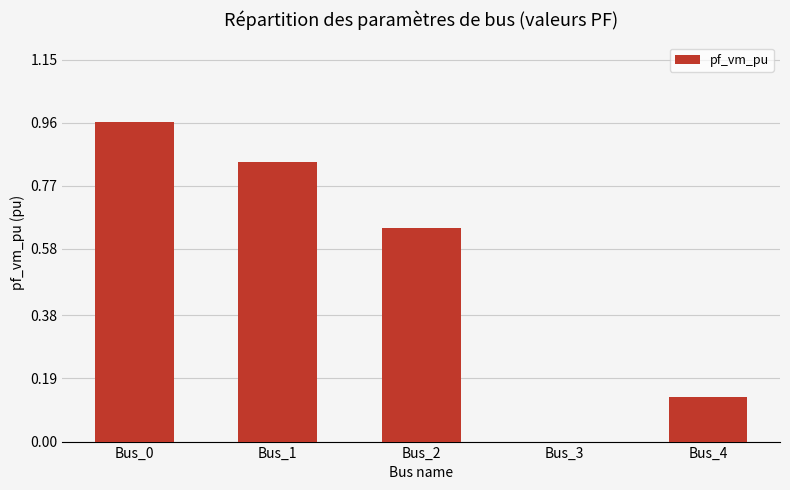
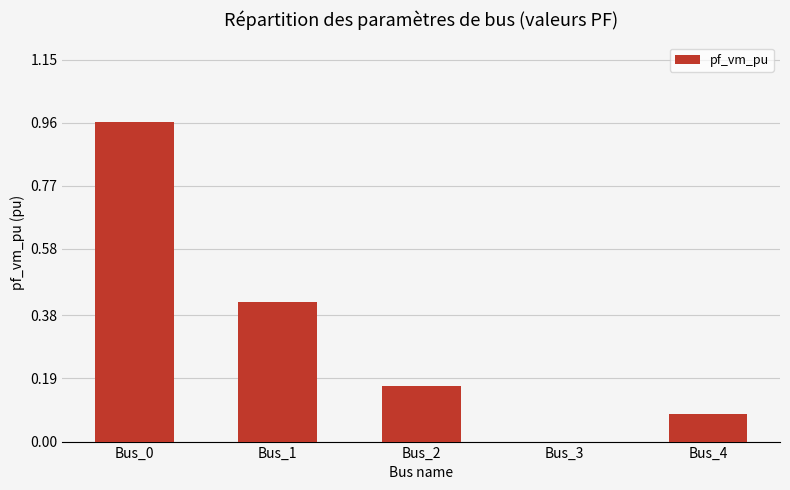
Bus_1: 0.84 -> 0.42
Bus_2: 0.64 -> 0.17
Bus_4: 0.13 -> 0.08
